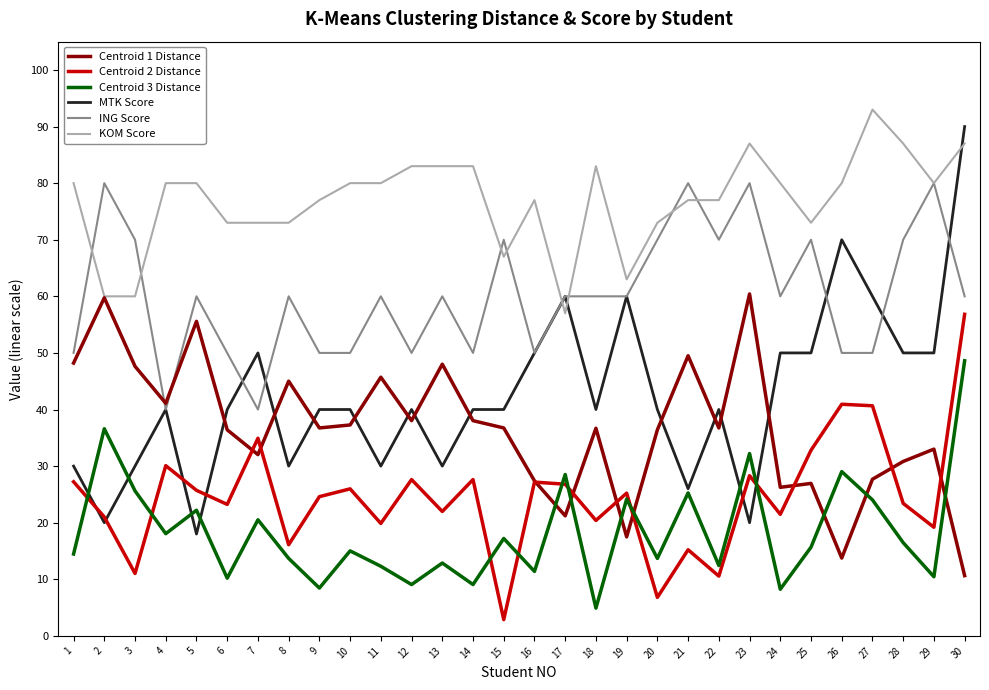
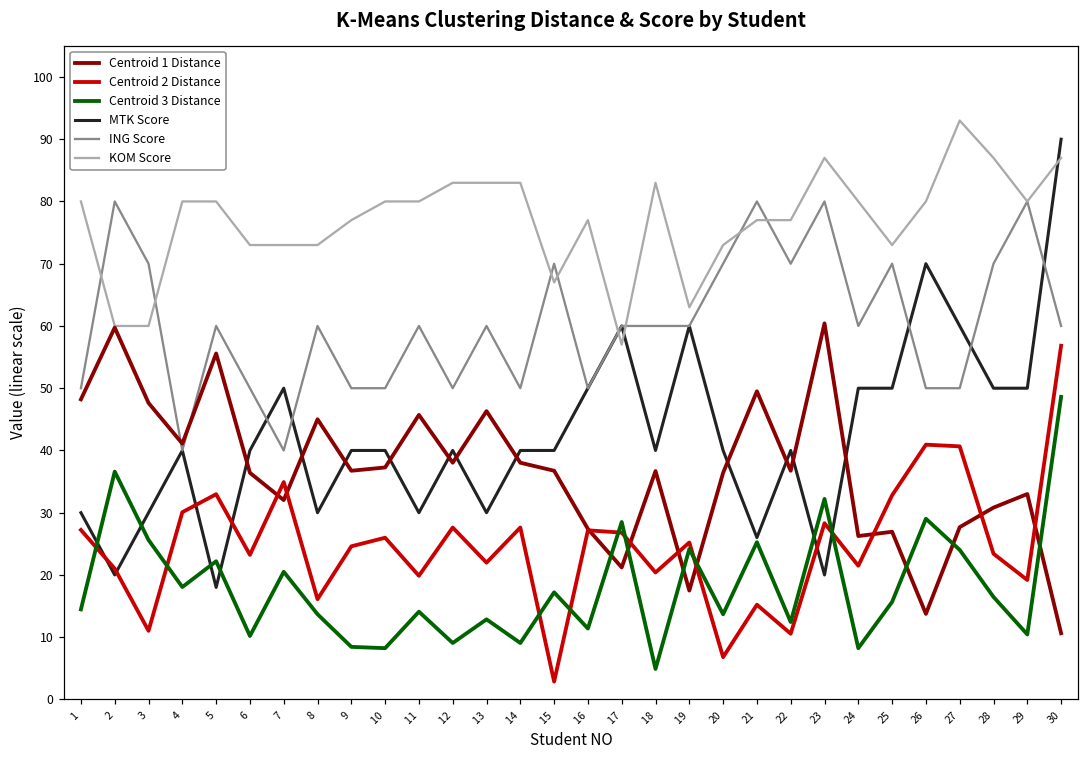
Centroid 2 Distance, 5: 26 -> 33
Centroid 3 Distance, 10: 15 -> 8
Centroid 3 Distance, 11: 12 -> 14
Centroid 1 Distance, 13: 48 -> 46
